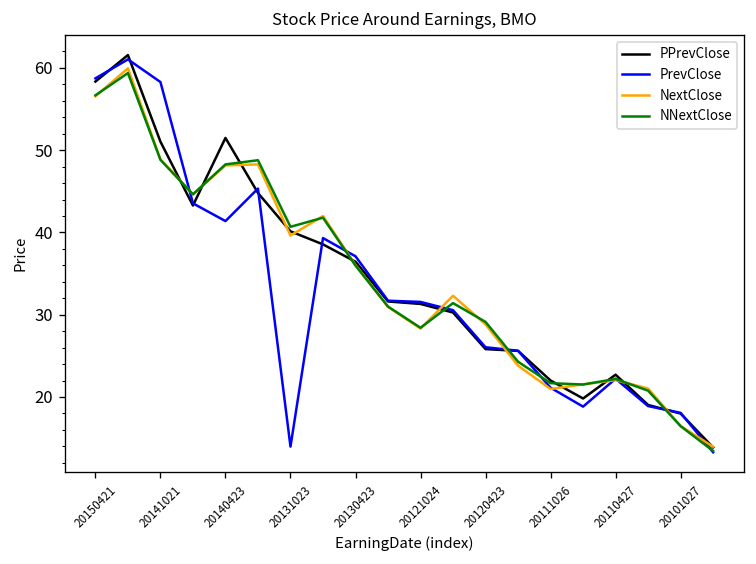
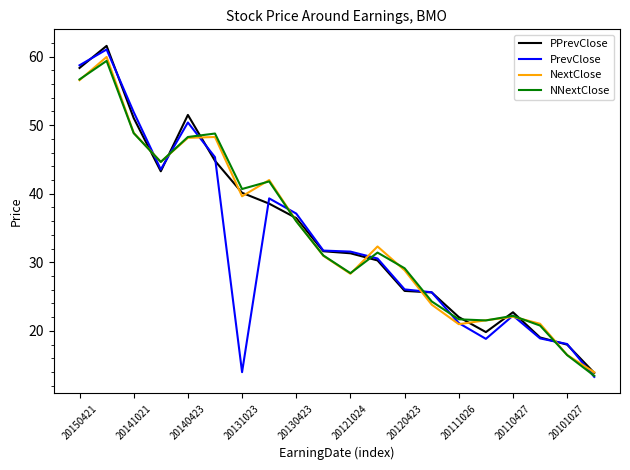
PrevClose, 20141021: 58 -> 52
PrevClose, 20140423: 41 -> 50
